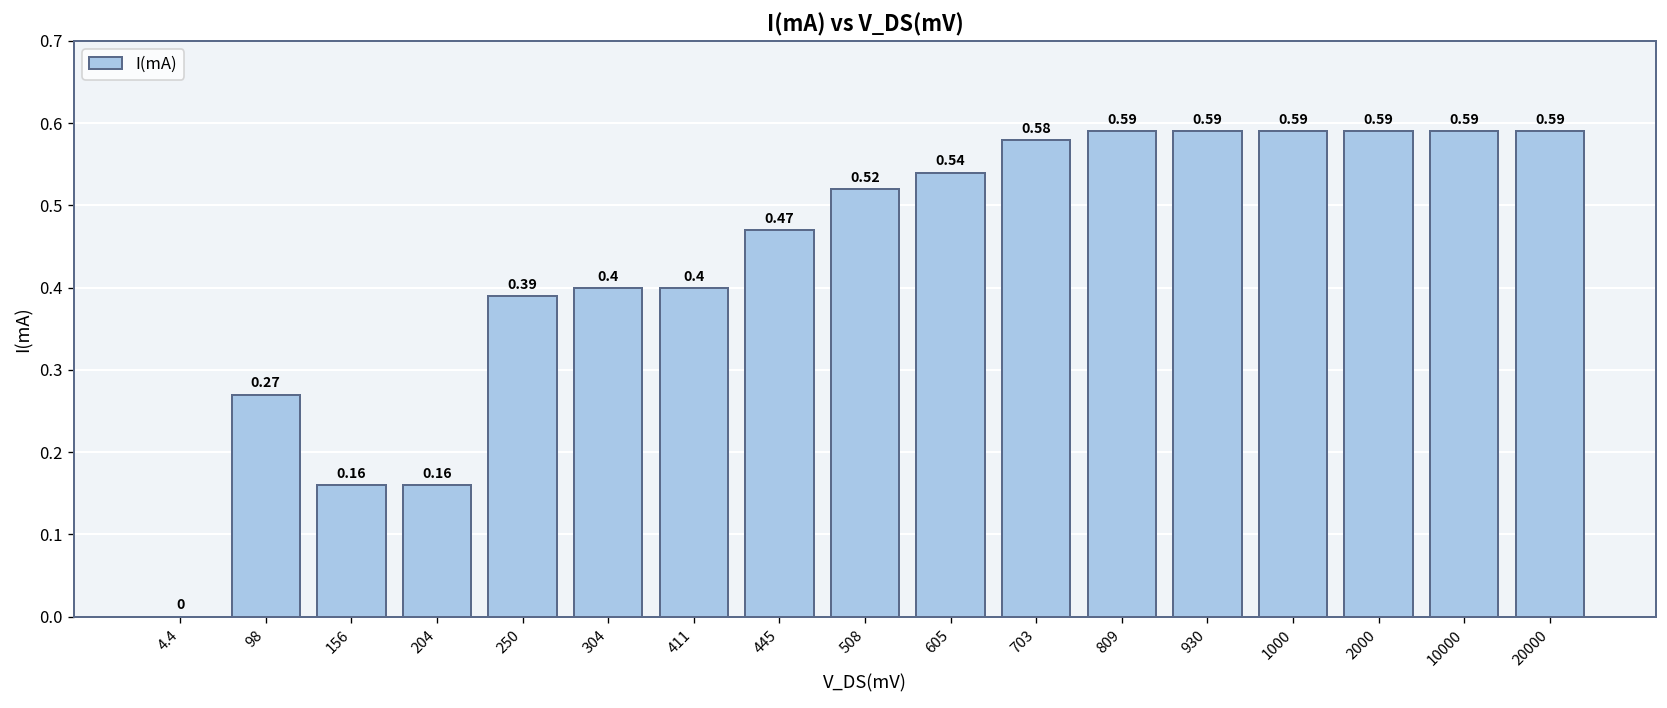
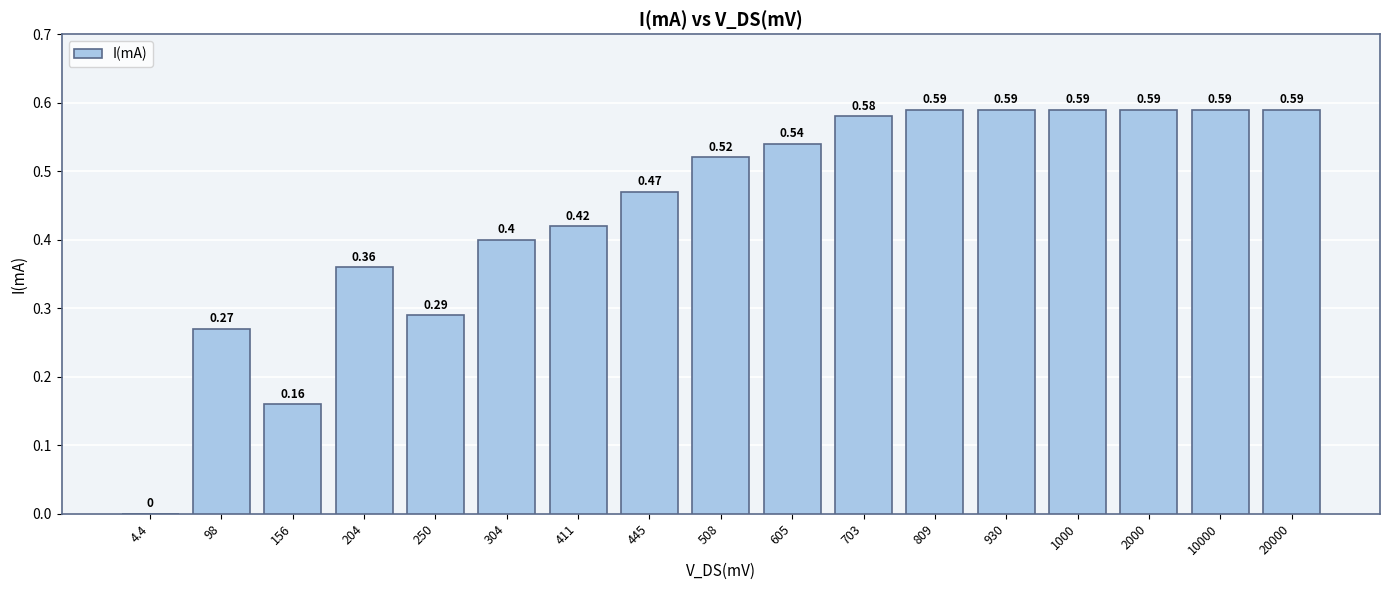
204: 0.16 -> 0.36
250: 0.39 -> 0.29
411: 0.4 -> 0.42
